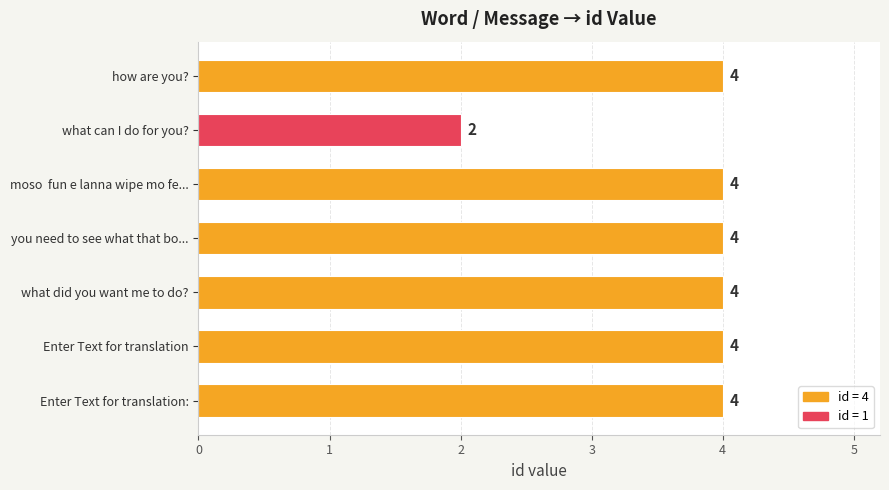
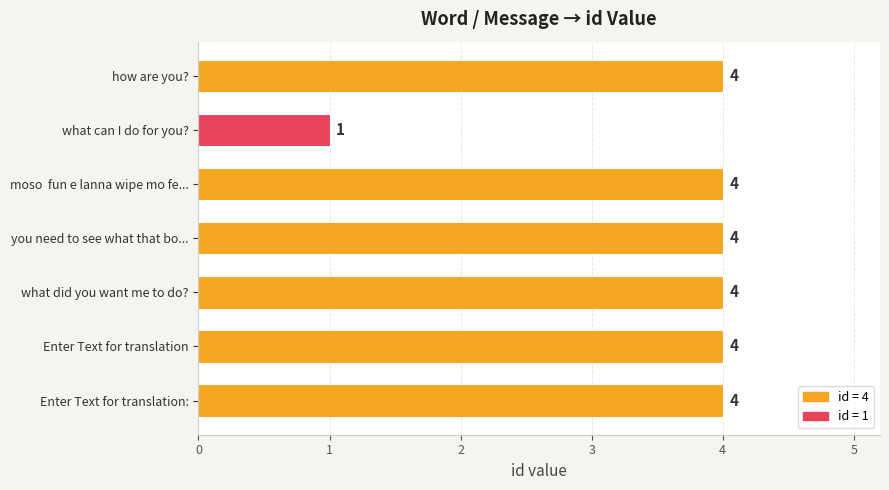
what can I do for you?: 2 -> 1
